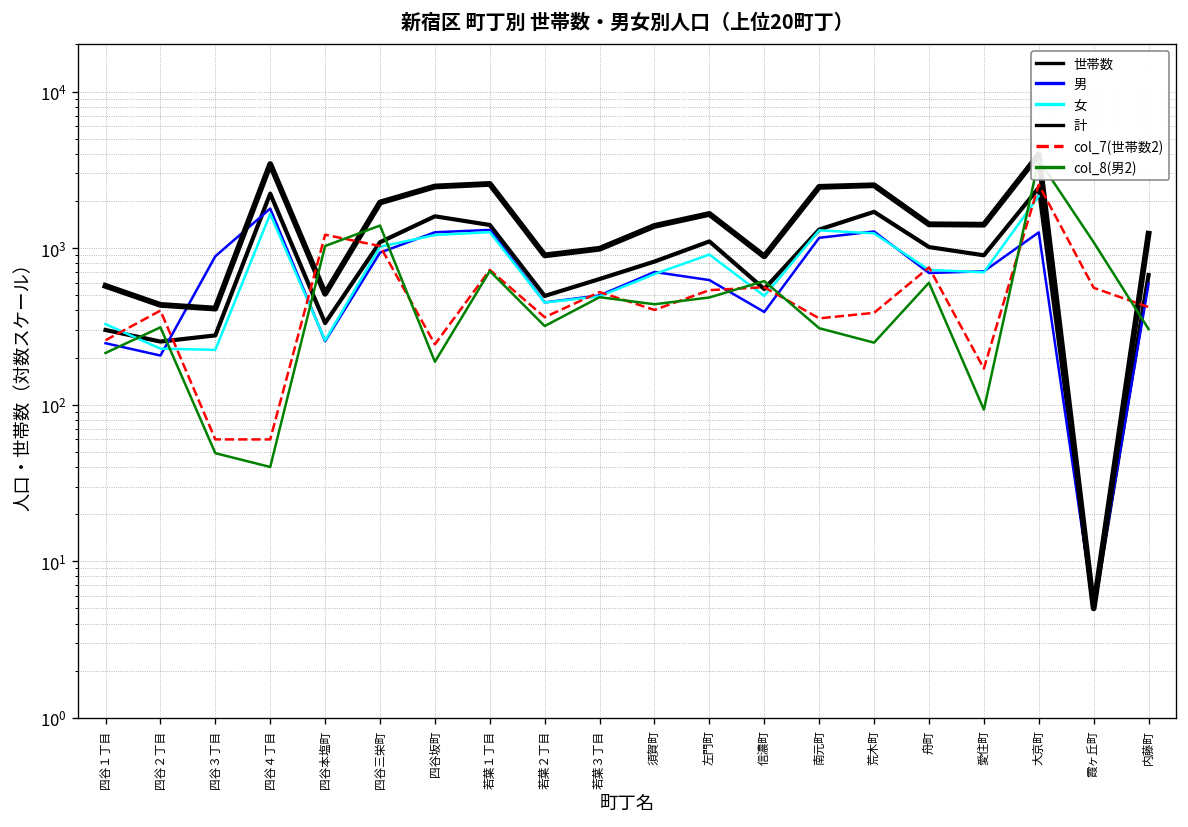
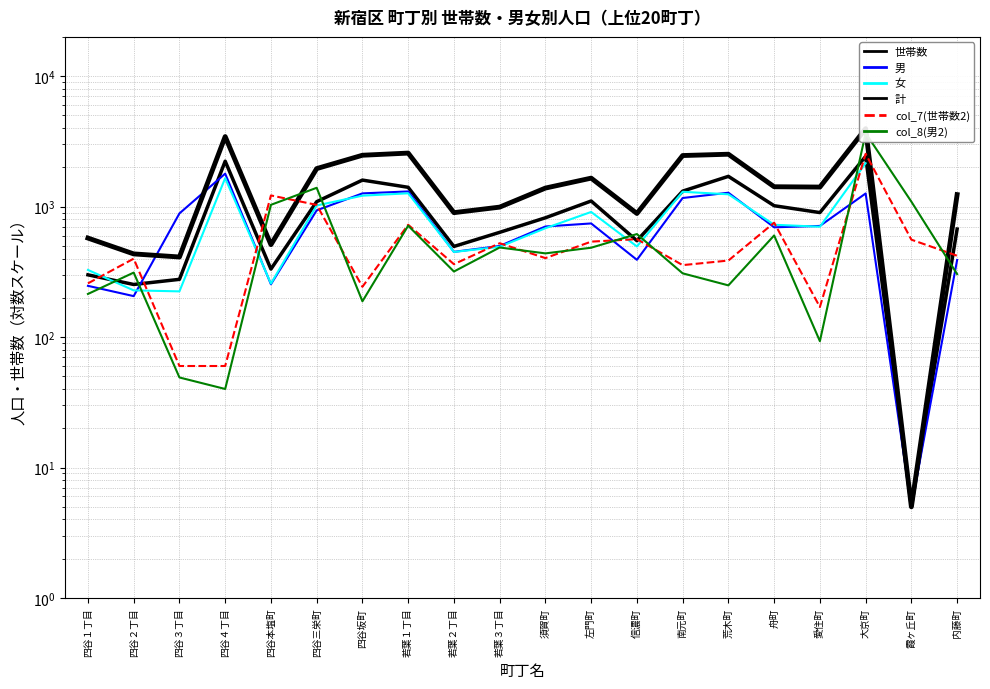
男, 左門町: 600 -> 700
男, 内藤町: 600 -> 390
